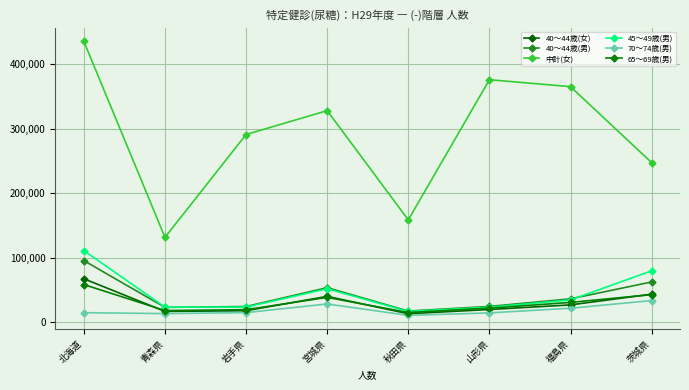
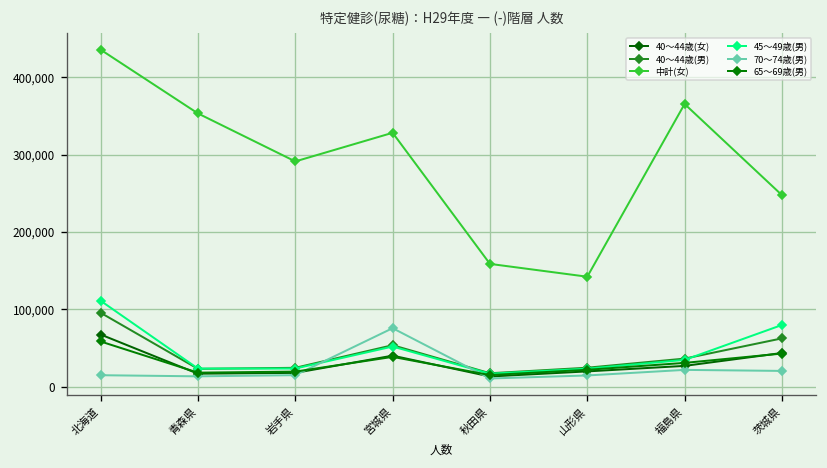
中計(女), 青森県: 130,000 -> 350,000
70～74歳(男), 宮城県: 30,000 -> 80,000
中計(女), 山形県: 380,000 -> 140,000
70～74歳(男), 茨城県: 30,000 -> 20,000
